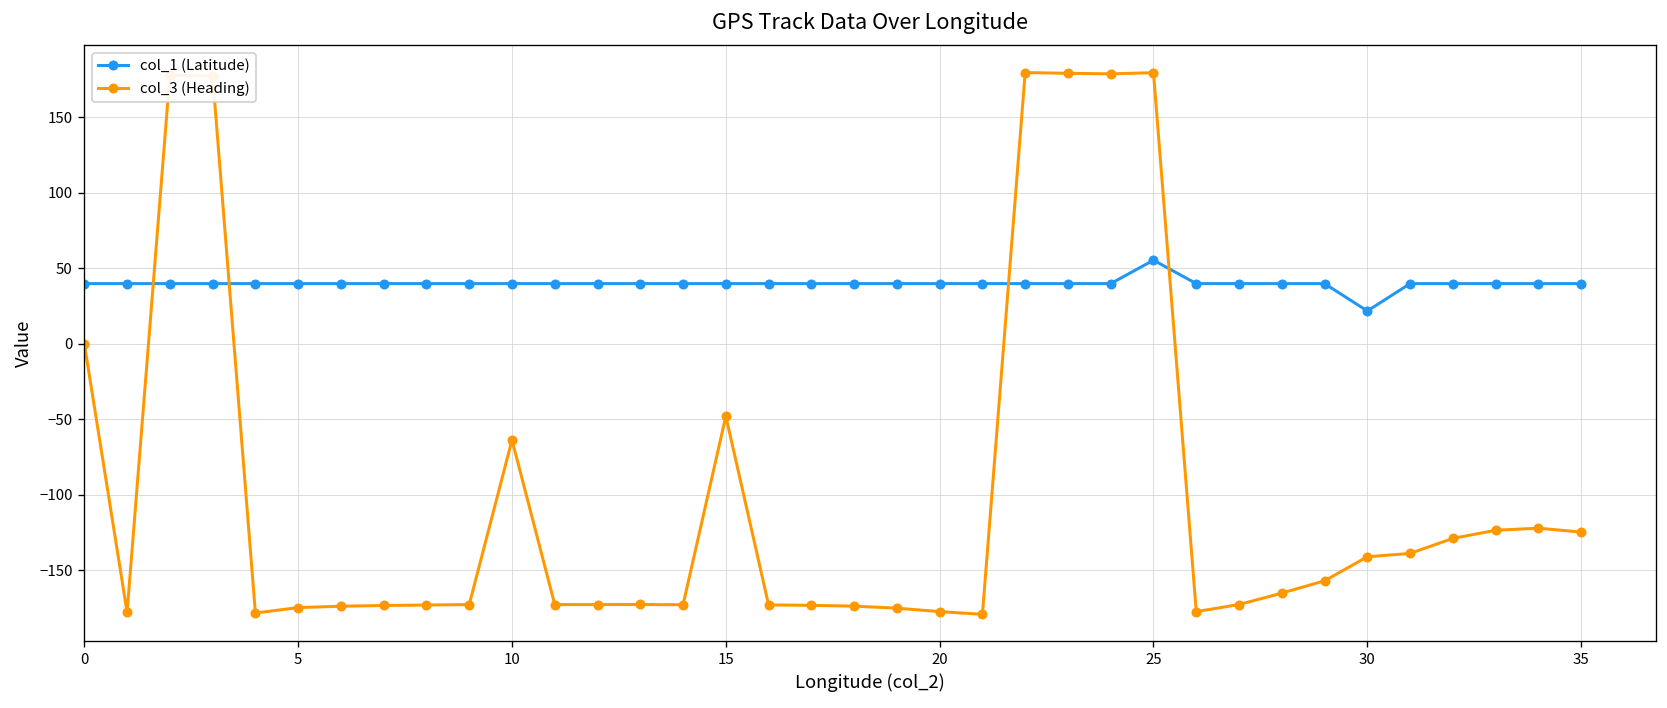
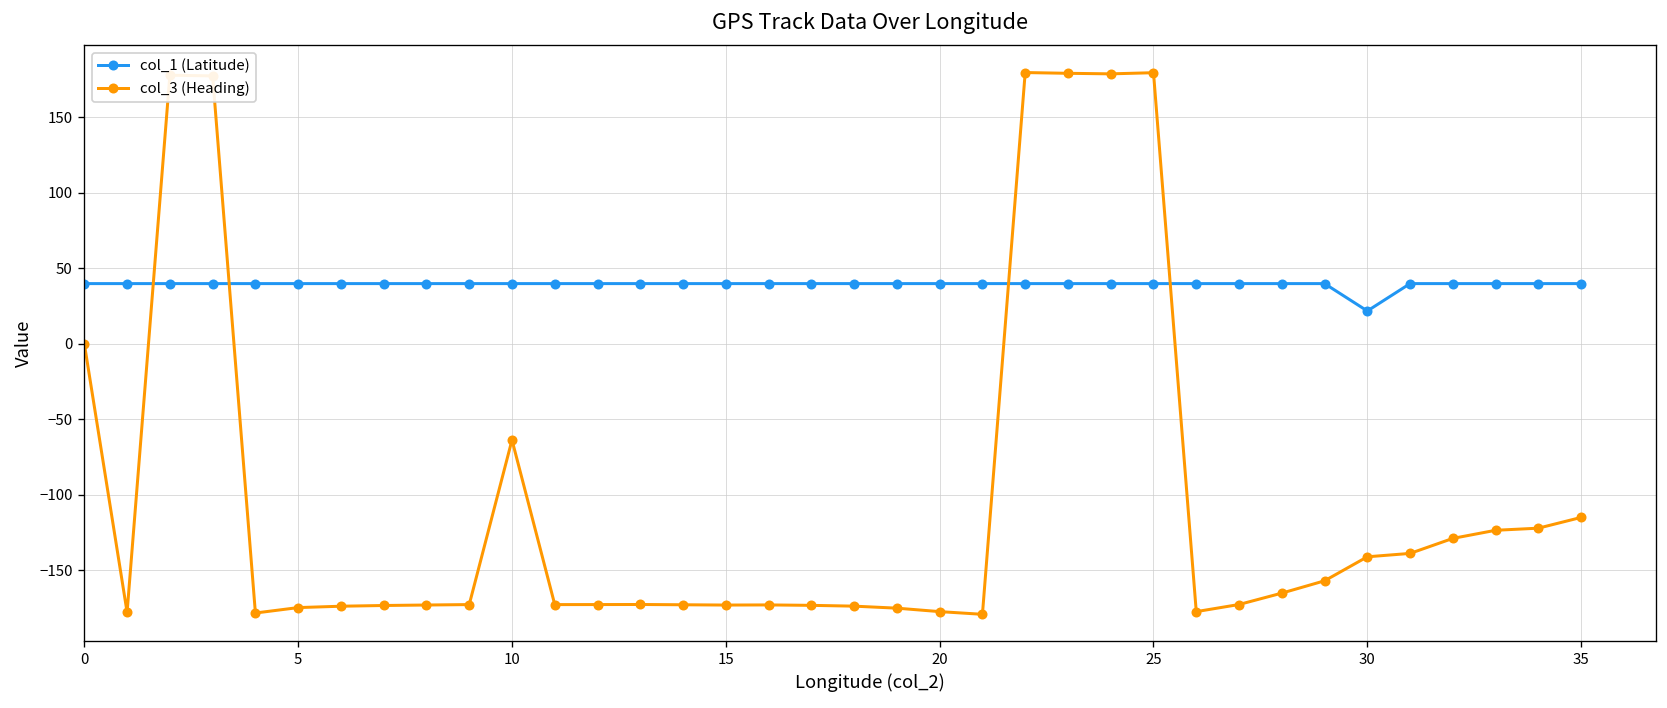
col_3 (Heading), 15: -48 -> -173
col_1 (Latitude), 25: 55 -> 40
col_3 (Heading), 35: -125 -> -115
